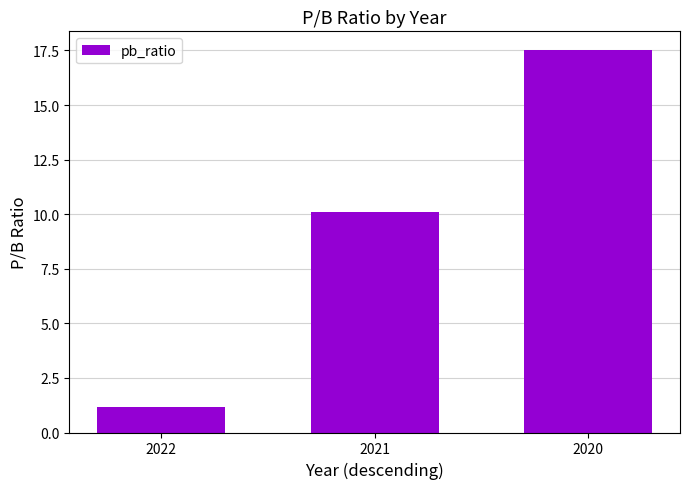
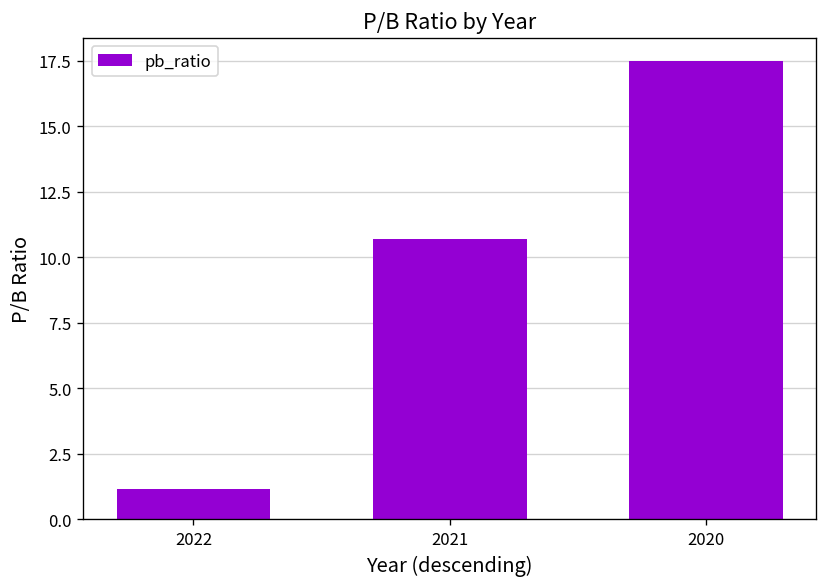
2021: 10.1 -> 10.7
